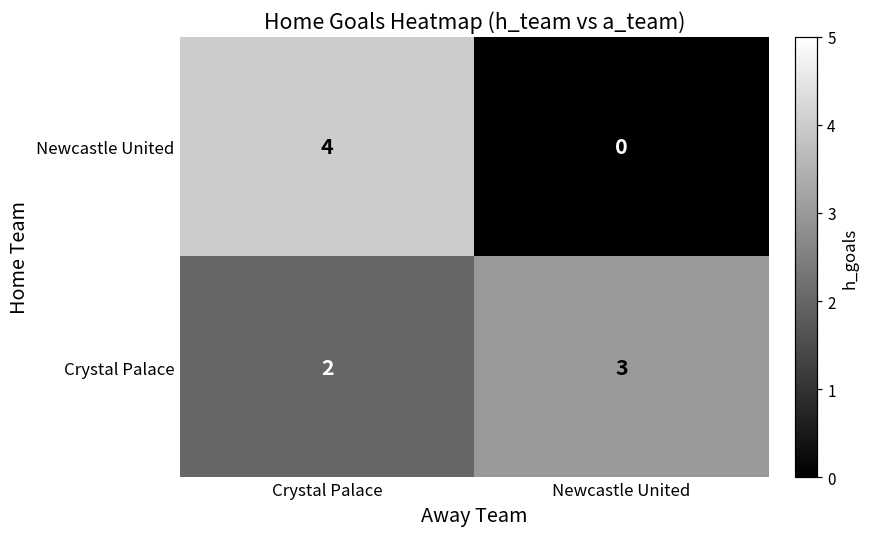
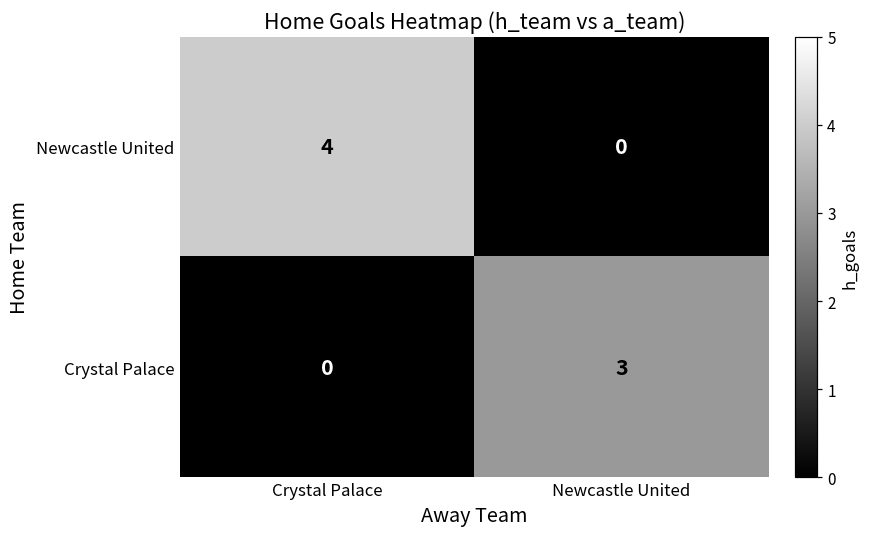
Crystal Palace, Crystal Palace: 2 -> 0
